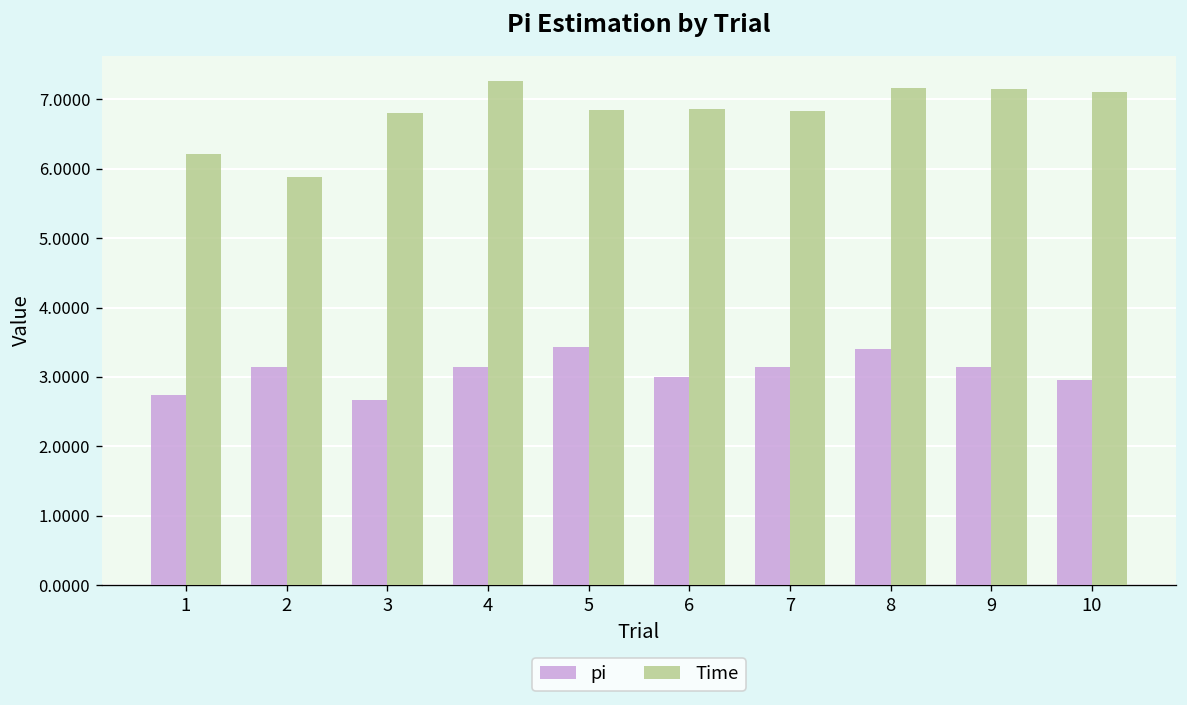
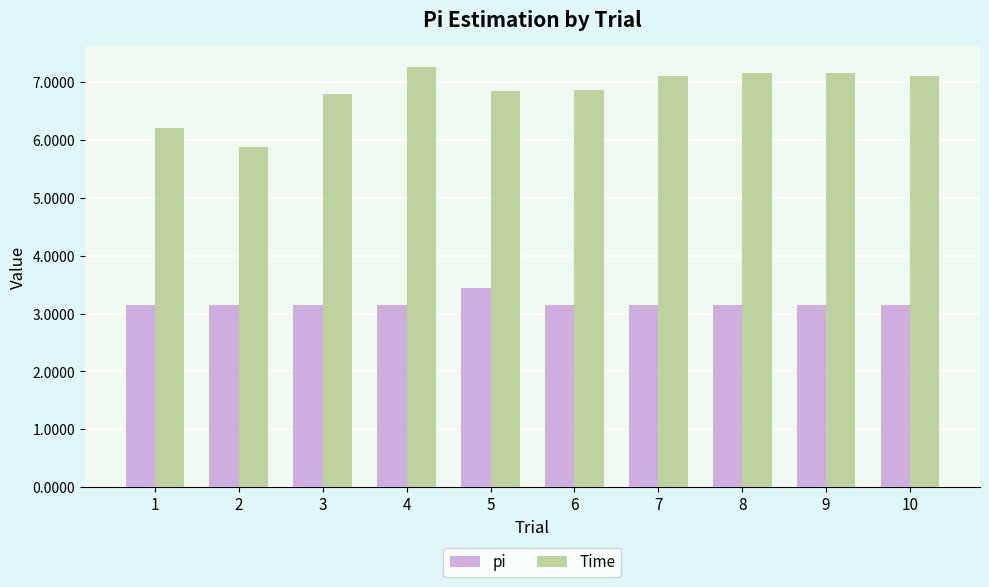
pi, 1: 2.7 -> 3.1
pi, 3: 2.7 -> 3.1
pi, 6: 3.0 -> 3.1
Time, 7: 6.8 -> 7.1
pi, 8: 3.4 -> 3.1
pi, 10: 3.0 -> 3.1
